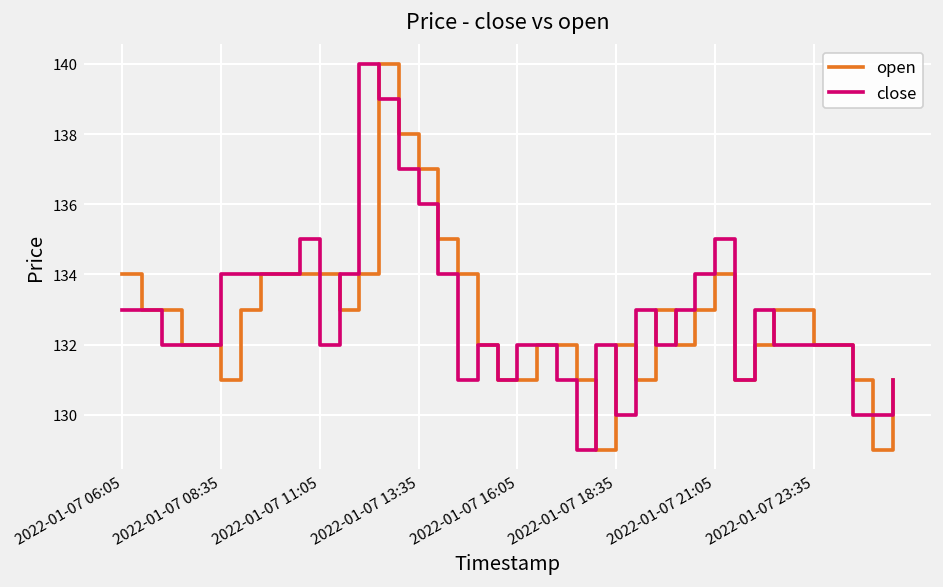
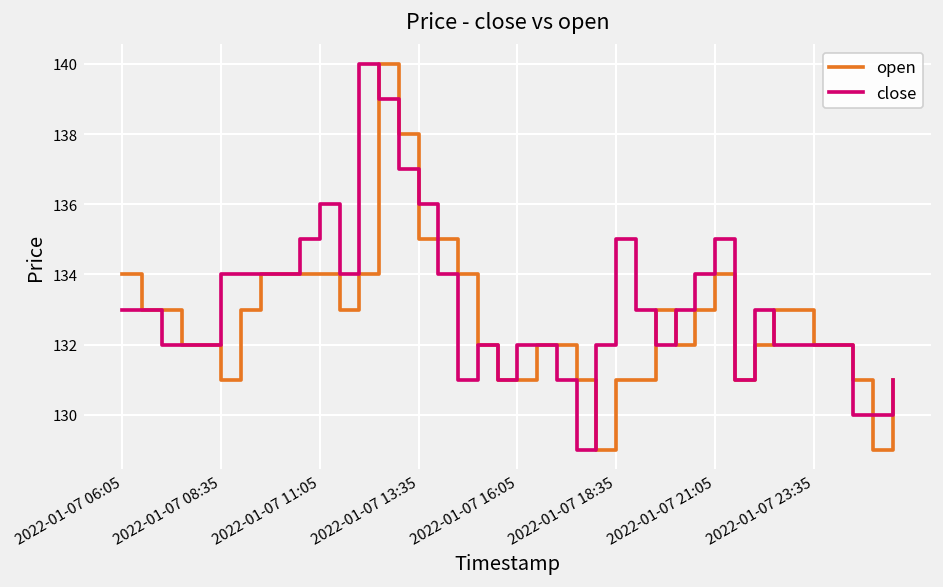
close, 2022-01-07 11:05: 132 -> 136
open, 2022-01-07 13:35: 137 -> 135
open, 2022-01-07 18:35: 132 -> 131
close, 2022-01-07 18:35: 130 -> 135
